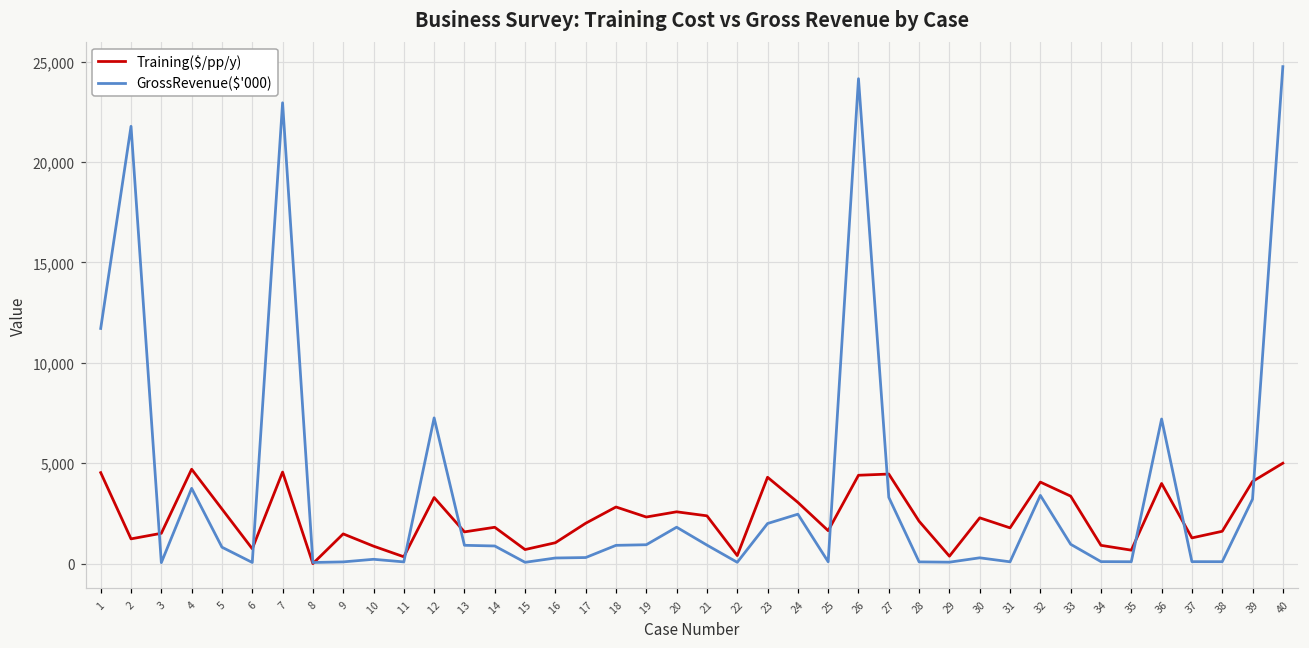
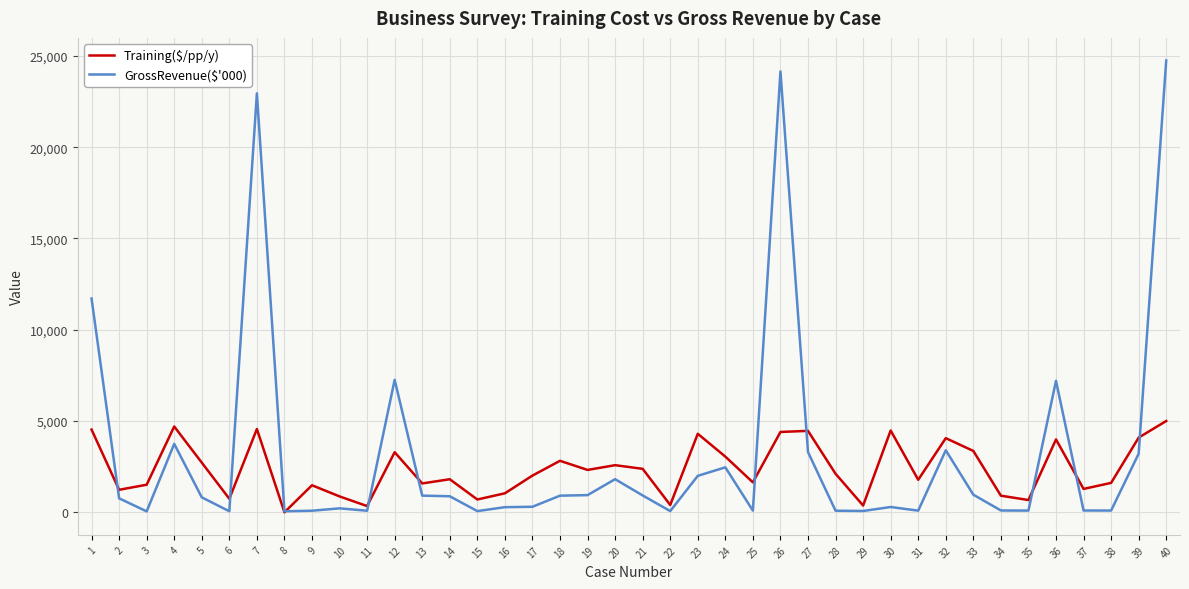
GrossRevenue($'000), 2: 21,800 -> 800
Training($/pp/y), 30: 2,300 -> 4,500
